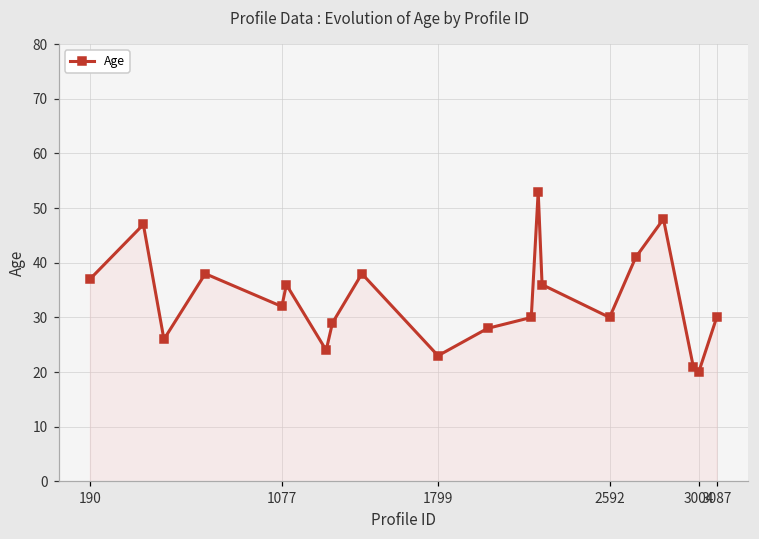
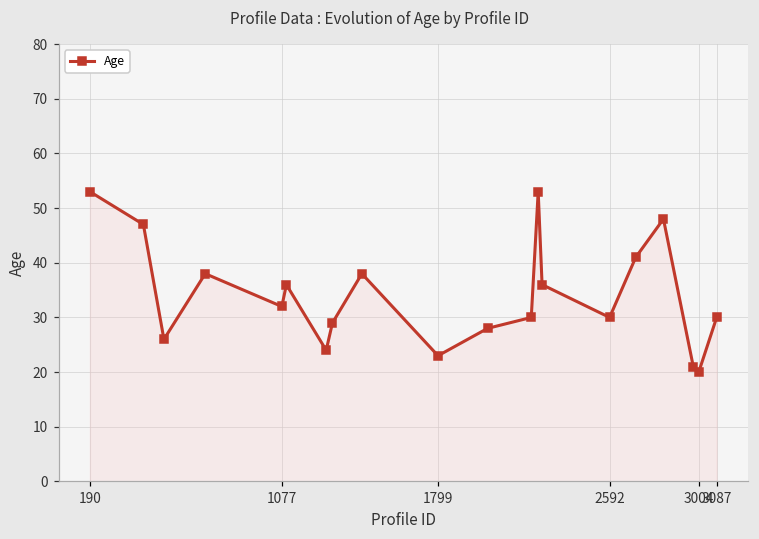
190: 37 -> 53
